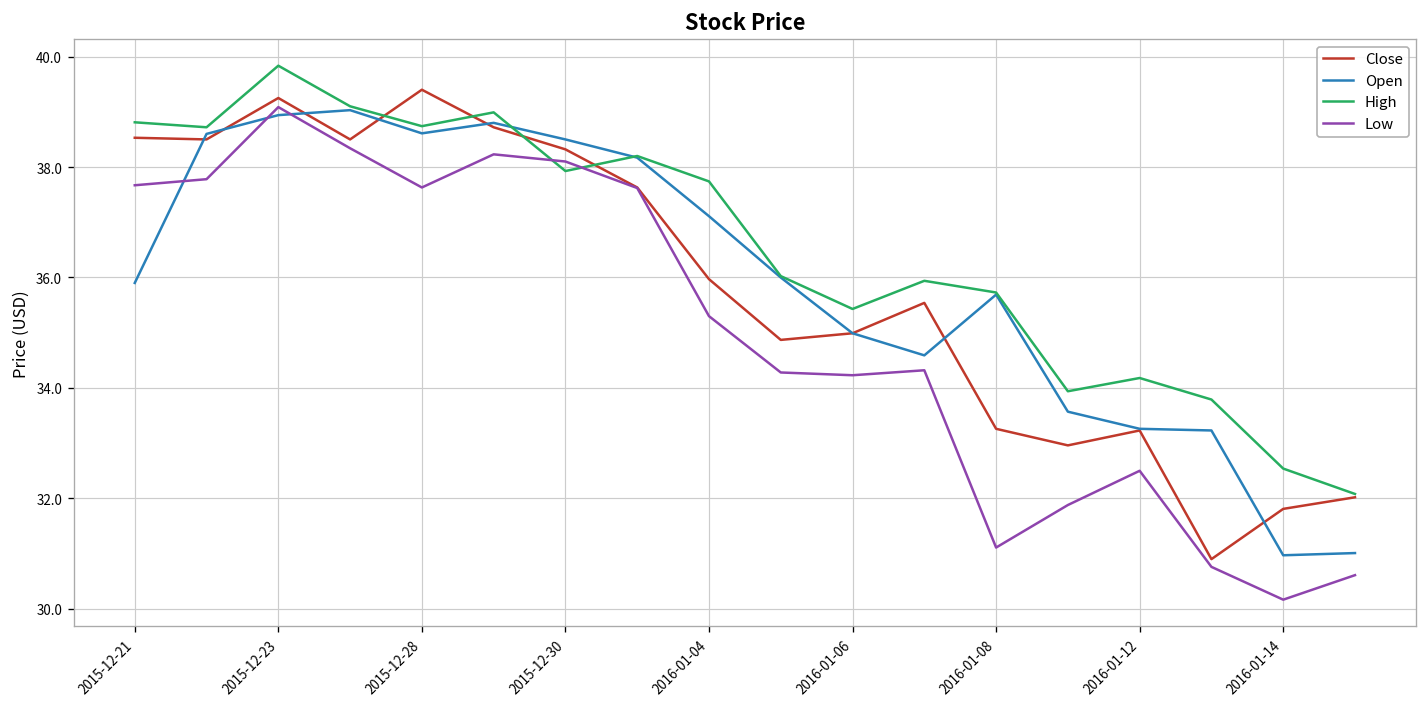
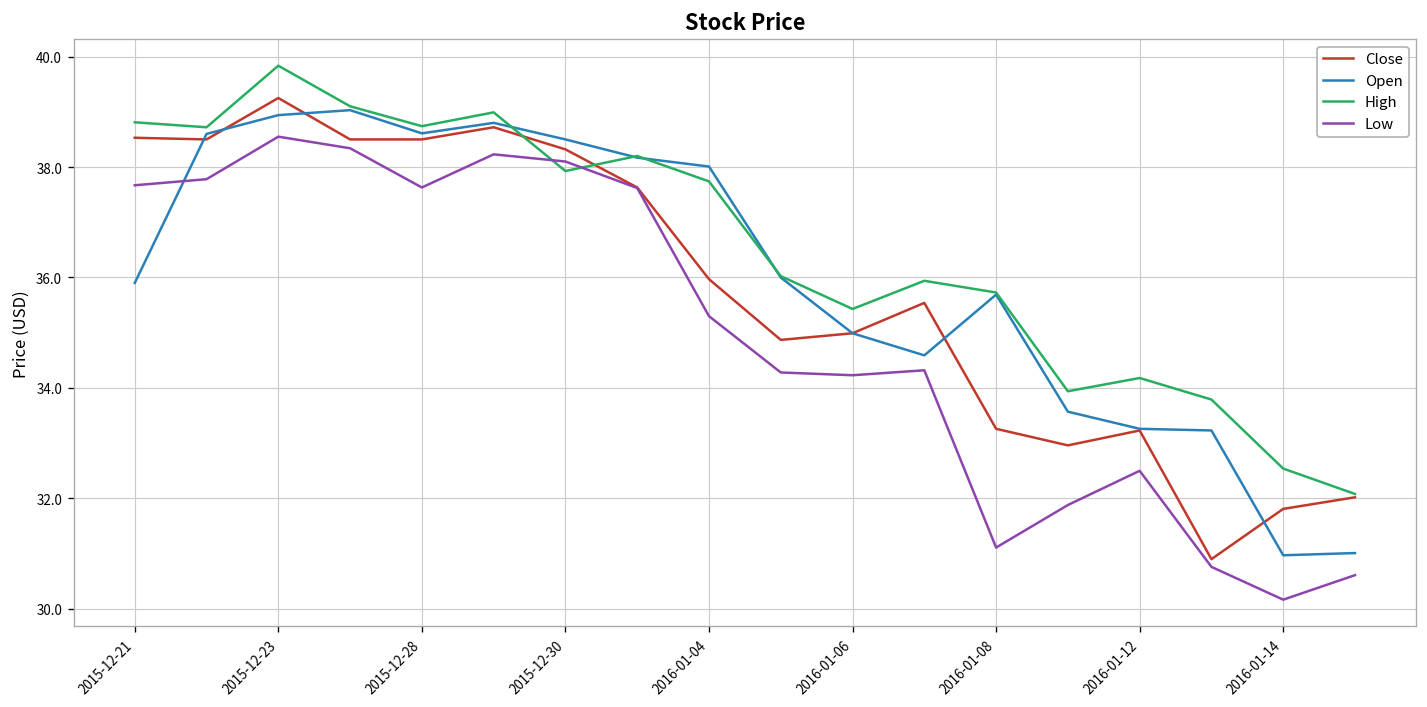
Low, 2015-12-23: 39.1 -> 38.5
Close, 2015-12-28: 39.4 -> 38.5
Open, 2016-01-04: 37.1 -> 38.0
